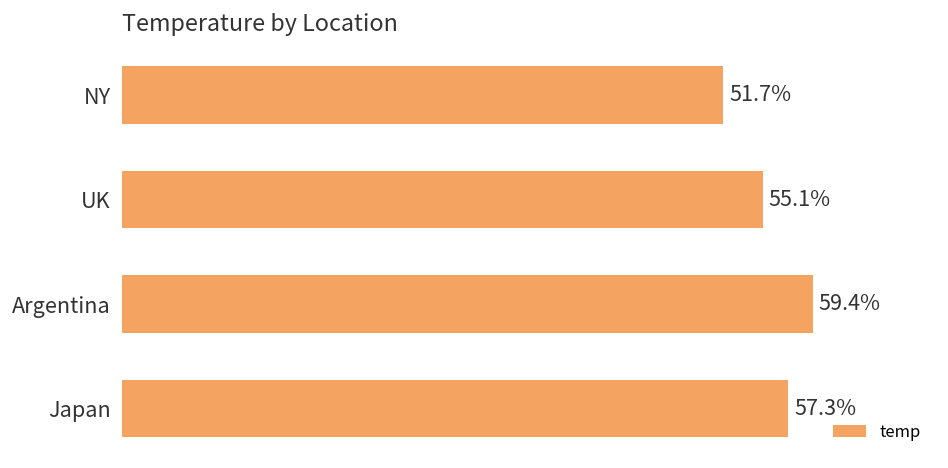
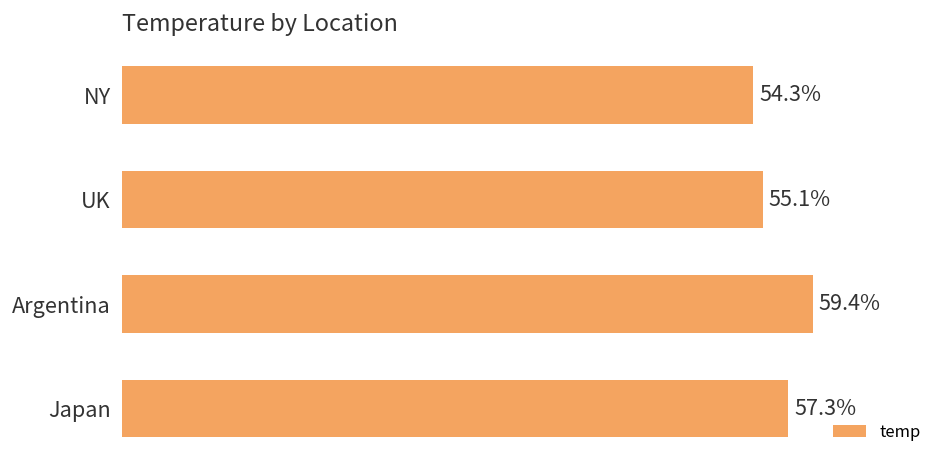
NY: 51.7% -> 54.3%
